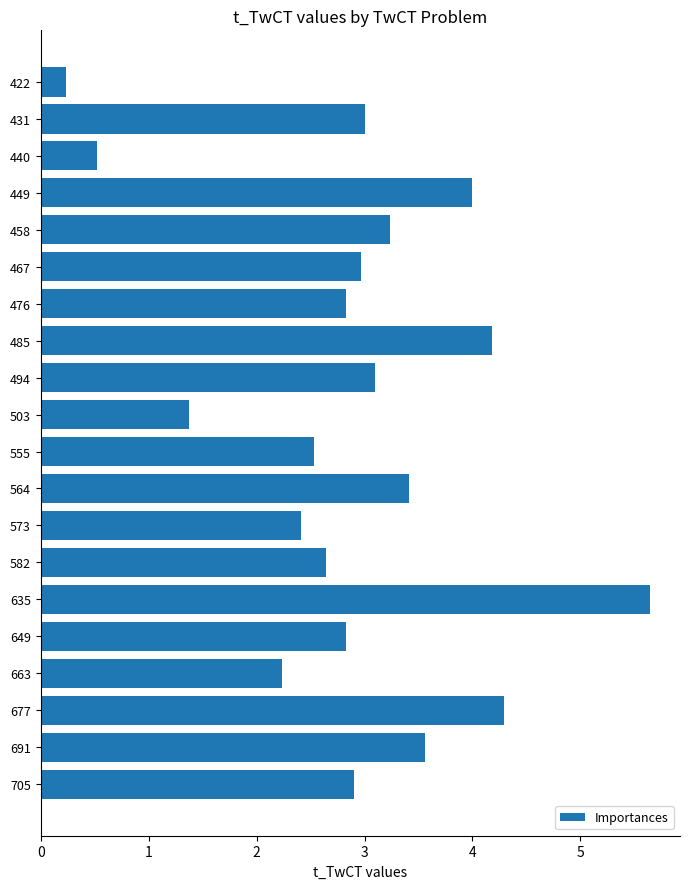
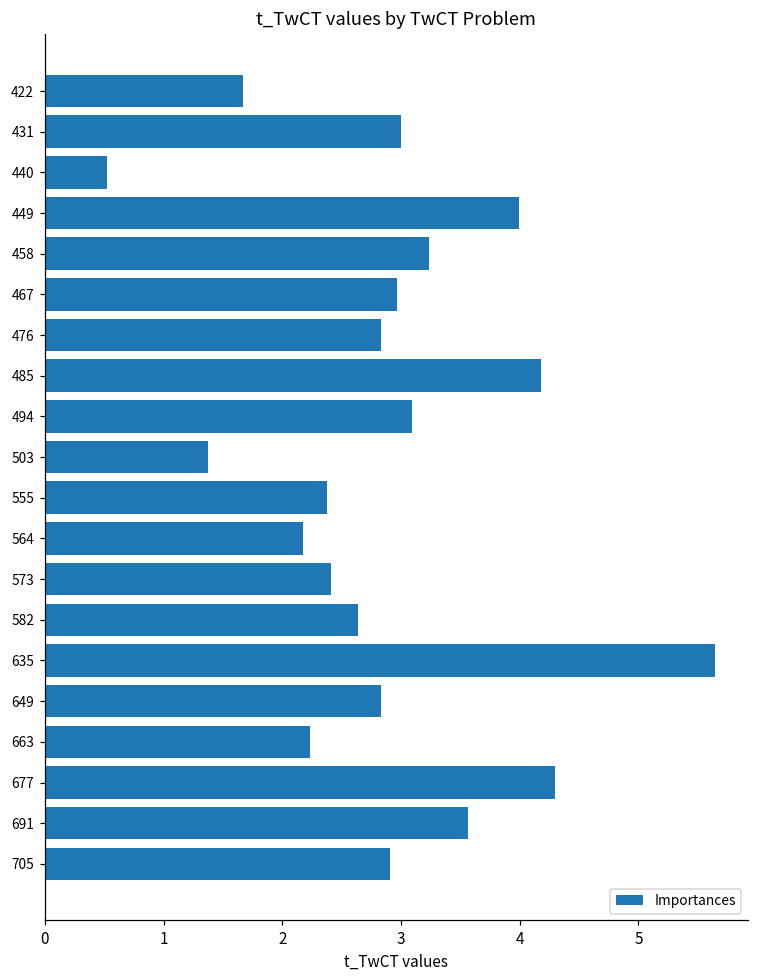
422: 0.24 -> 1.67
555: 2.53 -> 2.37
564: 3.41 -> 2.17
